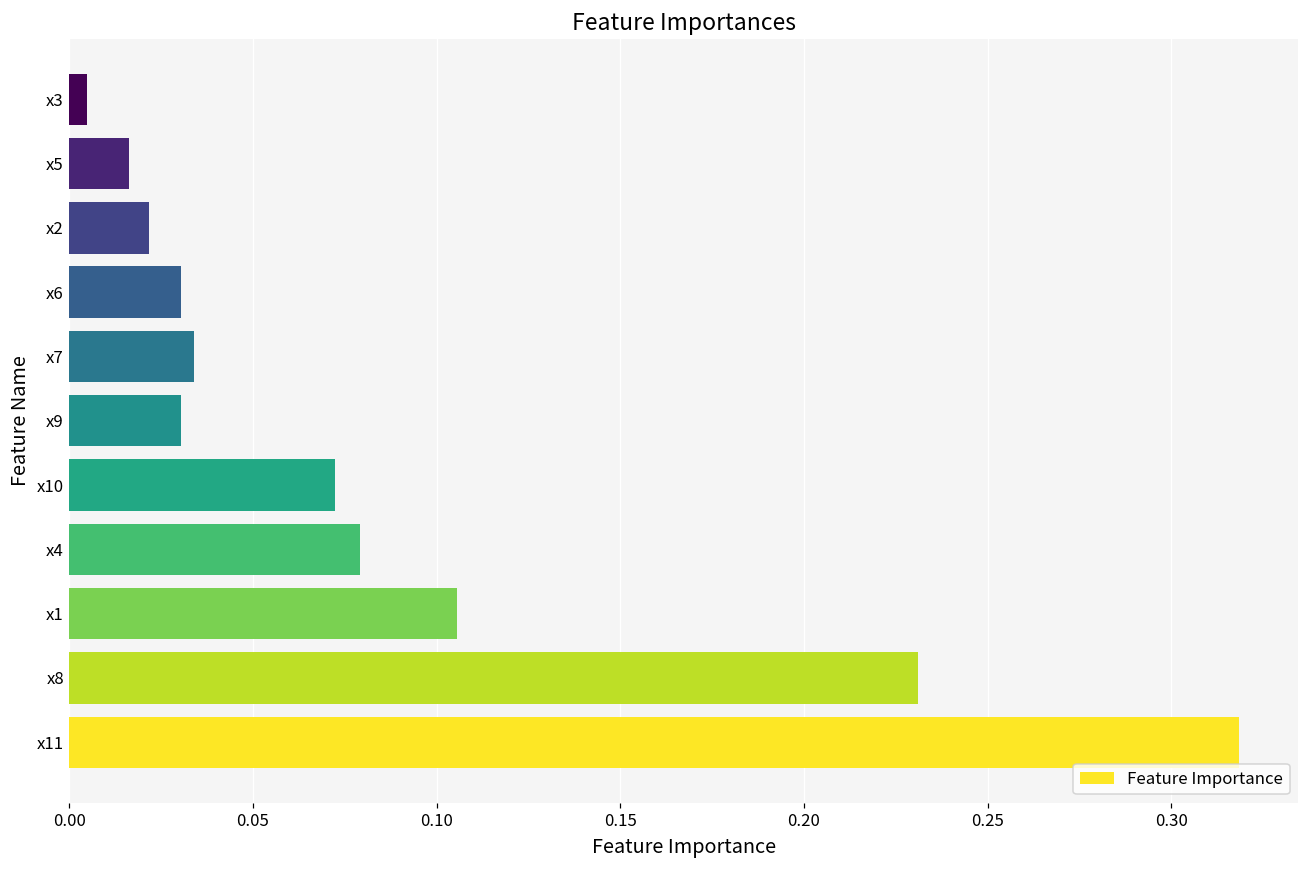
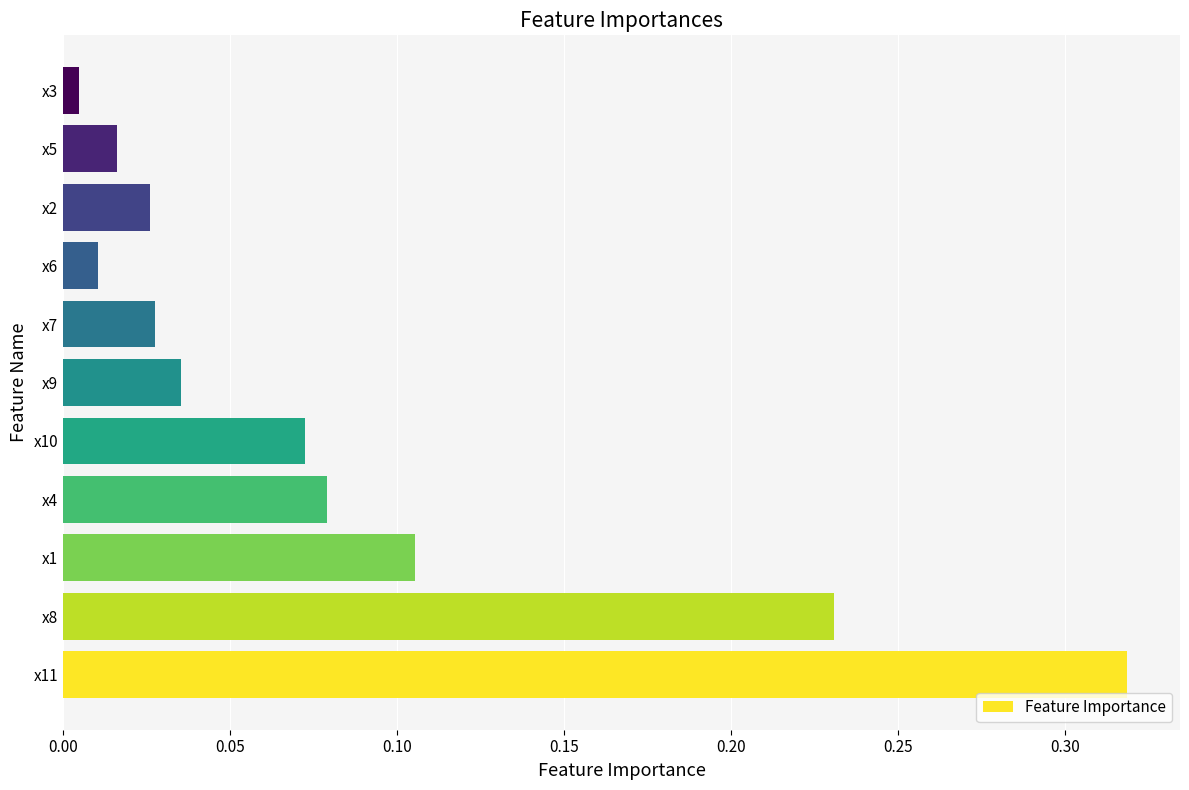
x2: 0.022 -> 0.026
x6: 0.030 -> 0.010
x7: 0.034 -> 0.028
x9: 0.030 -> 0.035
